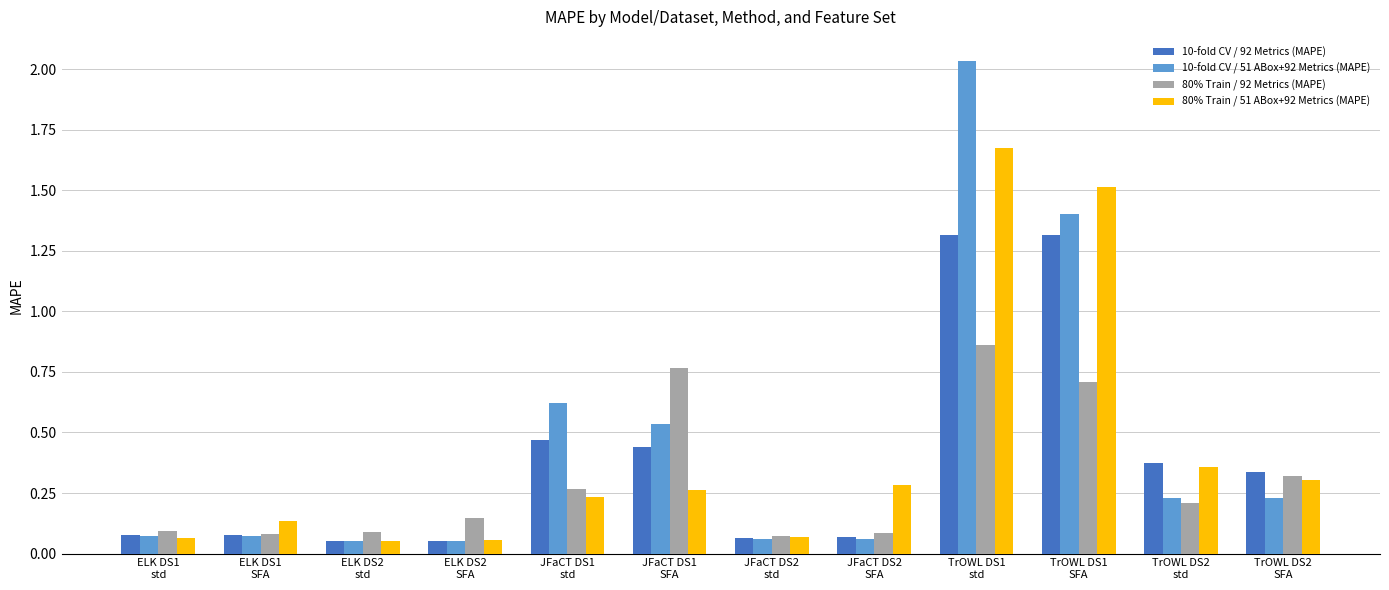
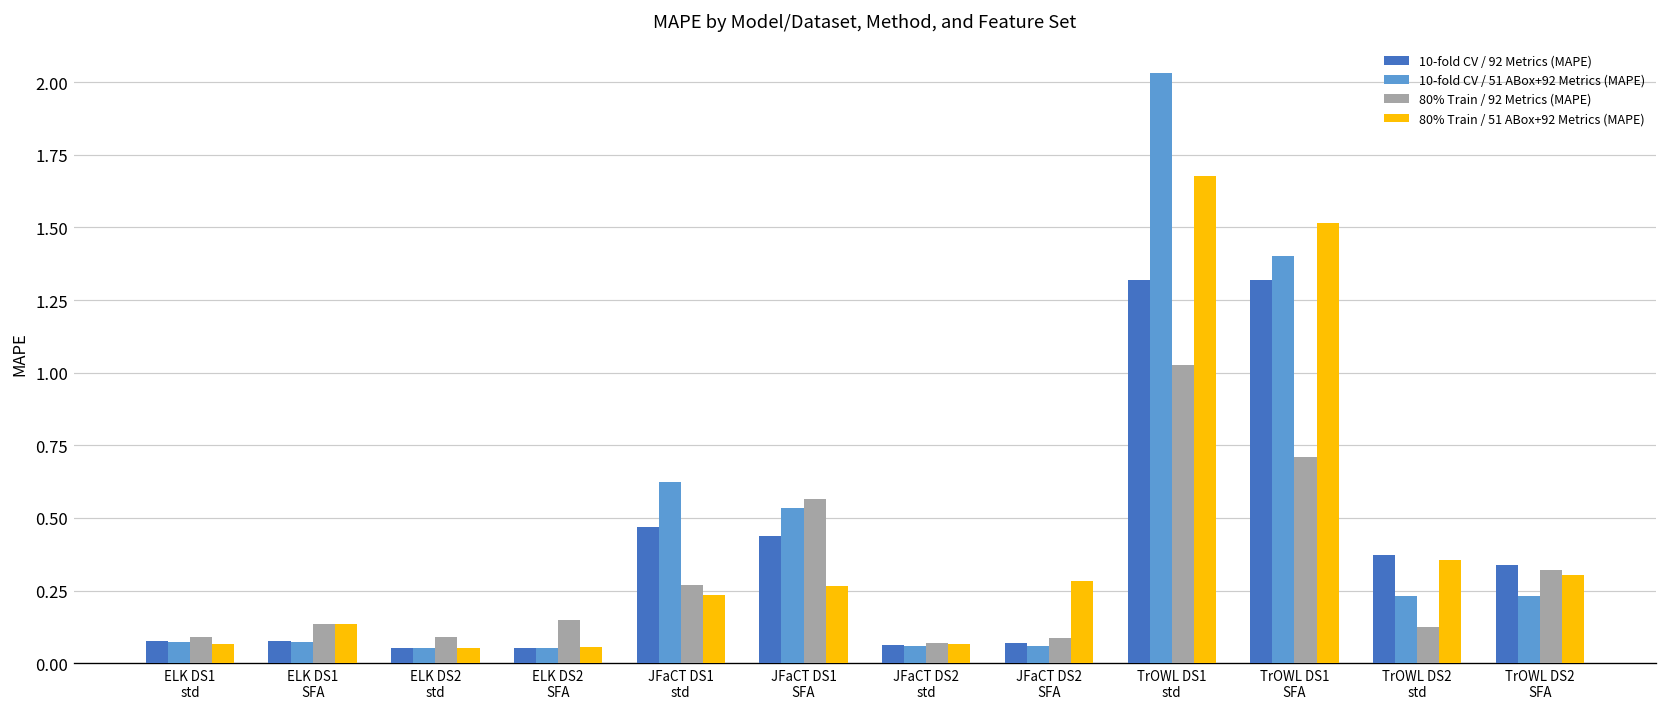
80% Train / 92 Metrics (MAPE), ELK DS1 SFA: 0.08 -> 0.13
80% Train / 92 Metrics (MAPE), JFaCT DS1 SFA: 0.77 -> 0.57
80% Train / 92 Metrics (MAPE), TrOWL DS1 std: 0.86 -> 1.03
80% Train / 92 Metrics (MAPE), TrOWL DS2 std: 0.21 -> 0.12
